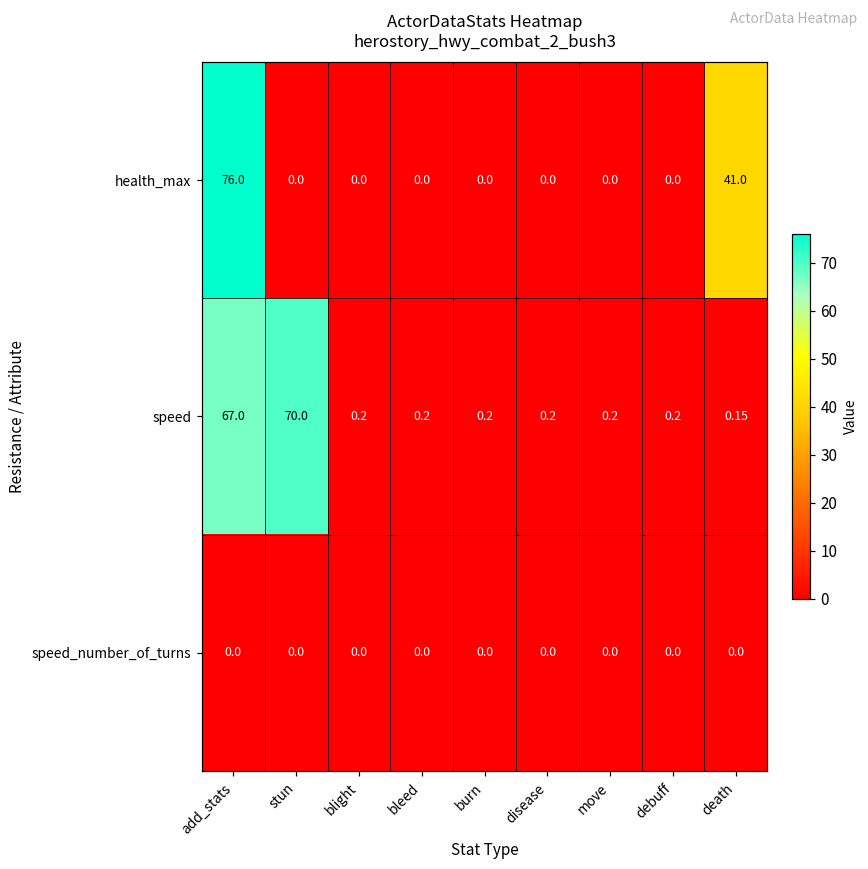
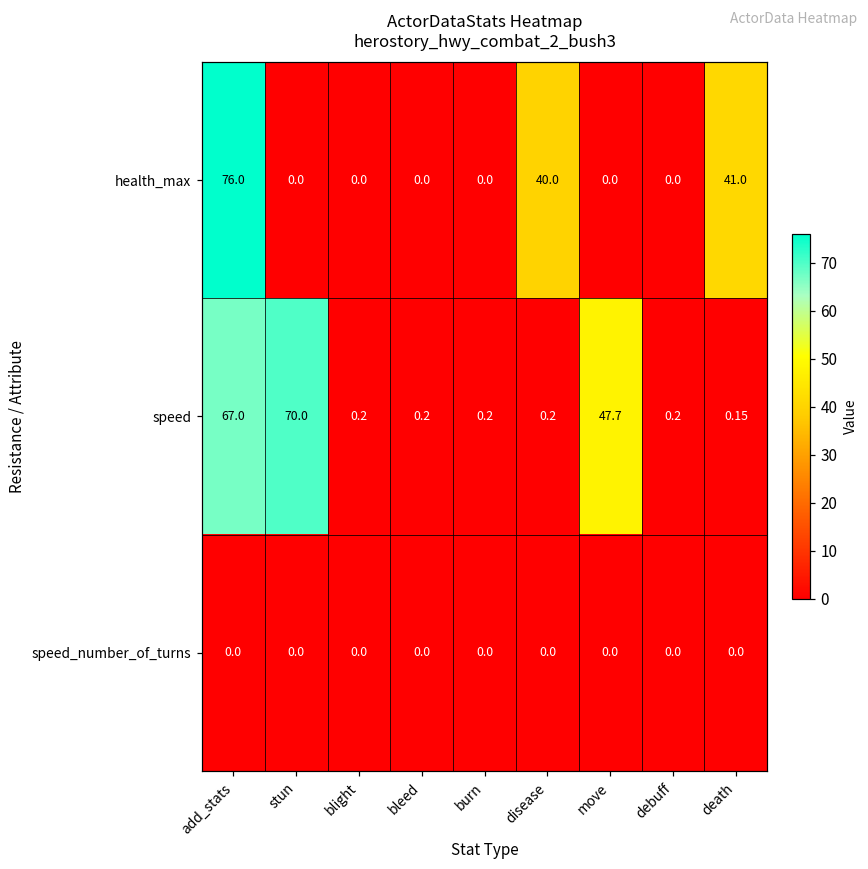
health_max, disease: 0.0 -> 40.0
speed, move: 0.2 -> 47.7
